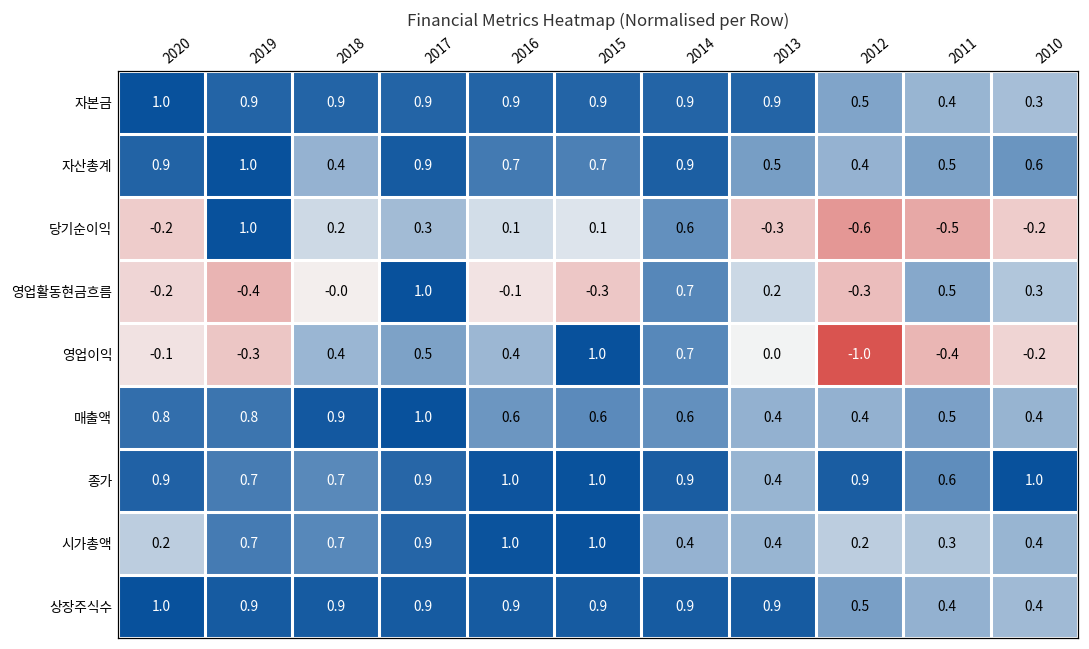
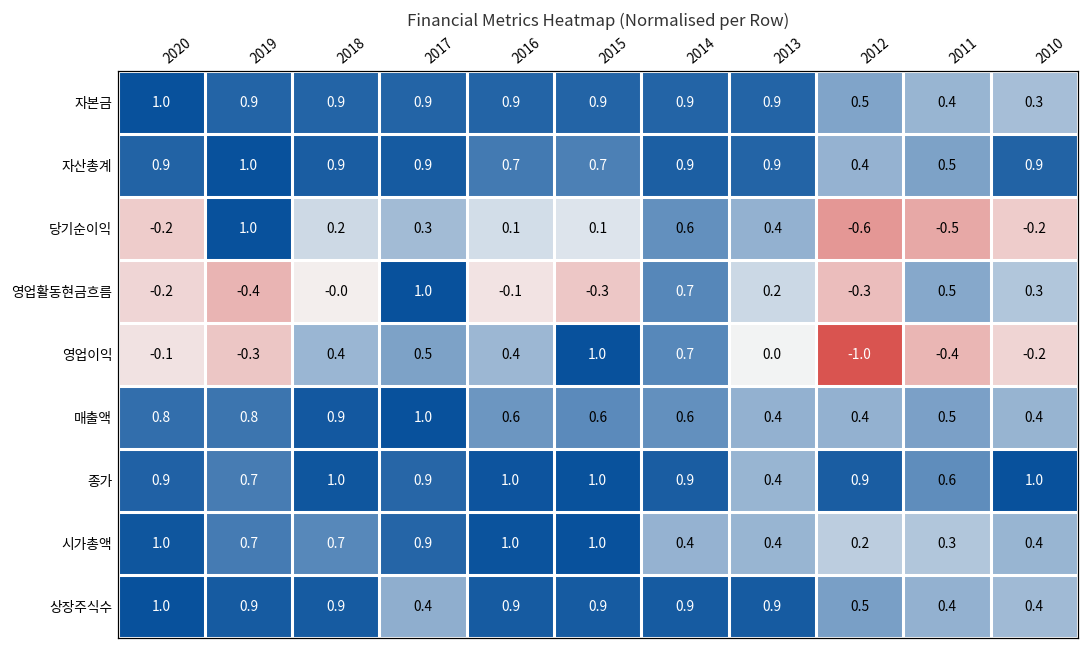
자산총계, 2018: 0.4 -> 0.9
자산총계, 2013: 0.5 -> 0.9
자산총계, 2010: 0.6 -> 0.9
당기순이익, 2013: -0.3 -> 0.4
종가, 2018: 0.7 -> 1.0
시가총액, 2020: 0.2 -> 1.0
상장주식수, 2017: 0.9 -> 0.4
